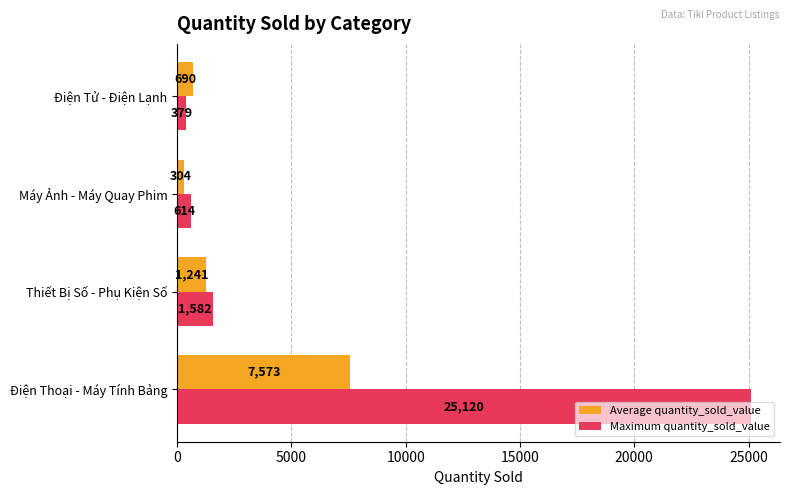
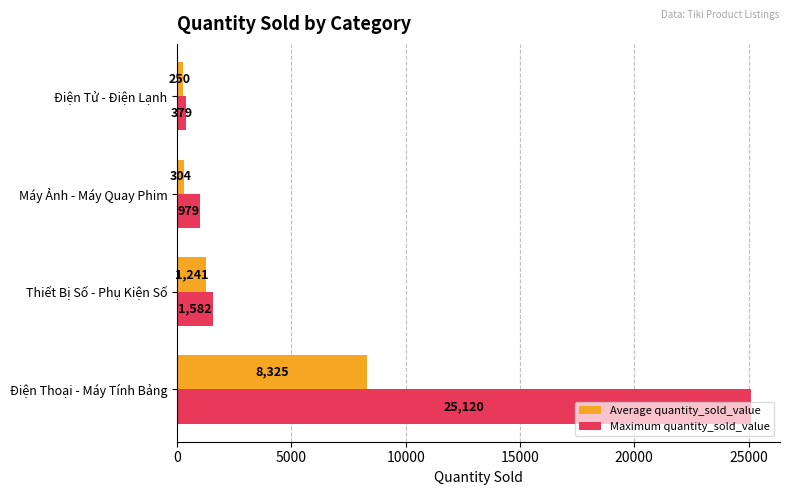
Average quantity_sold_value, Điện Tử - Điện Lạnh: 690 -> 250
Maximum quantity_sold_value, Máy Ảnh - Máy Quay Phim: 614 -> 979
Average quantity_sold_value, Điện Thoại - Máy Tính Bảng: 7,573 -> 8,325
